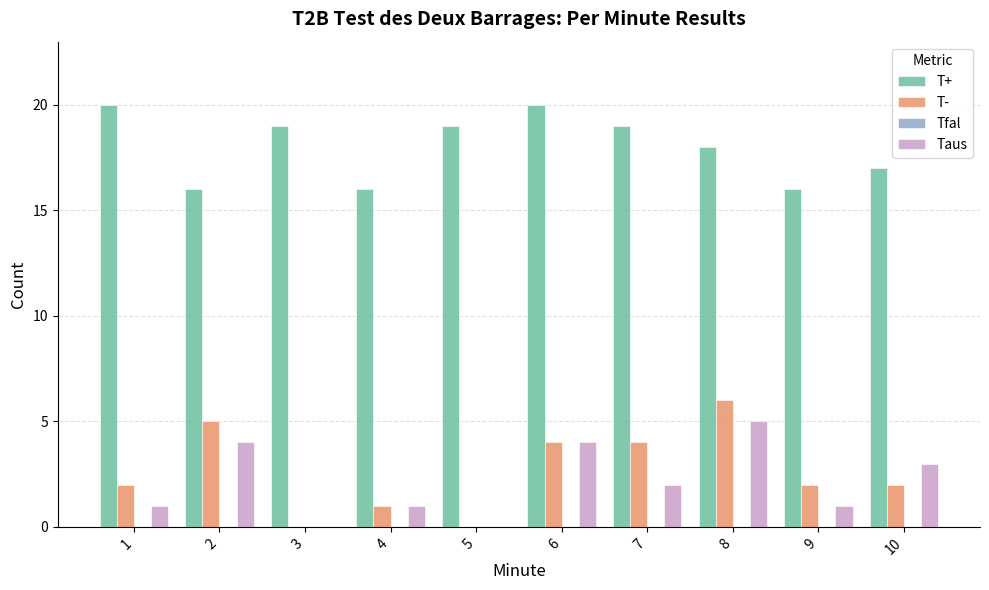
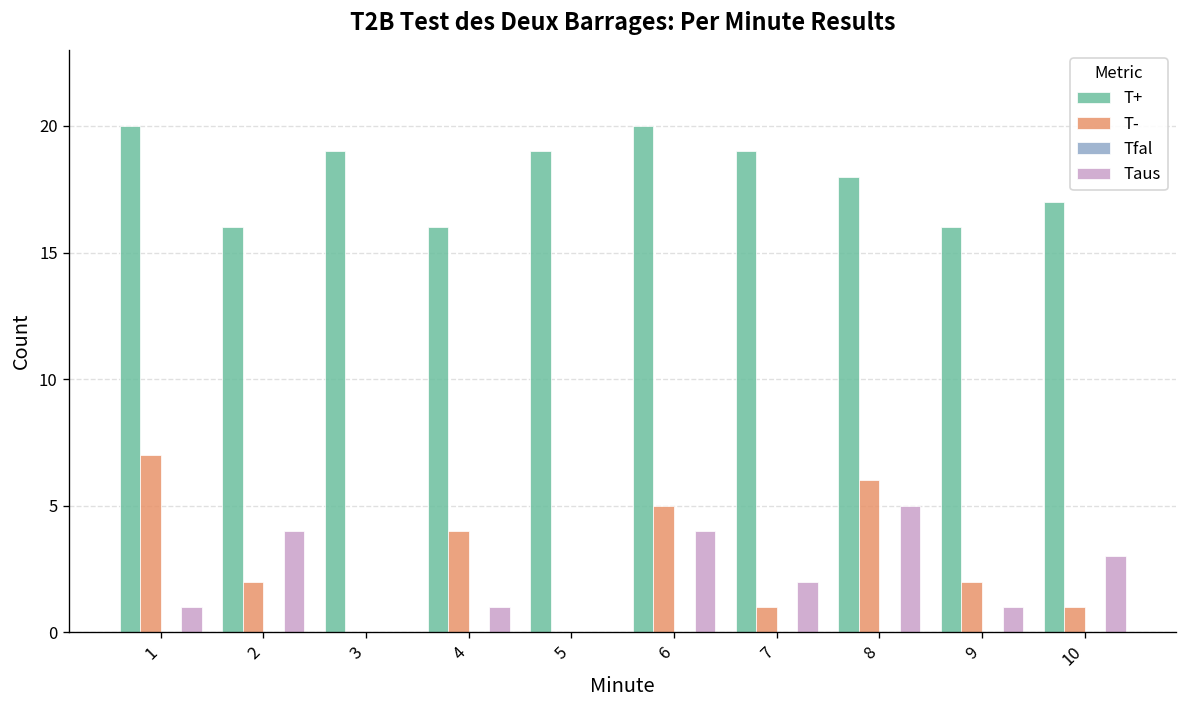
T-, 1: 2 -> 7
T-, 2: 5 -> 2
T-, 4: 1 -> 4
T-, 6: 4 -> 5
T-, 7: 4 -> 1
T-, 10: 2 -> 1
